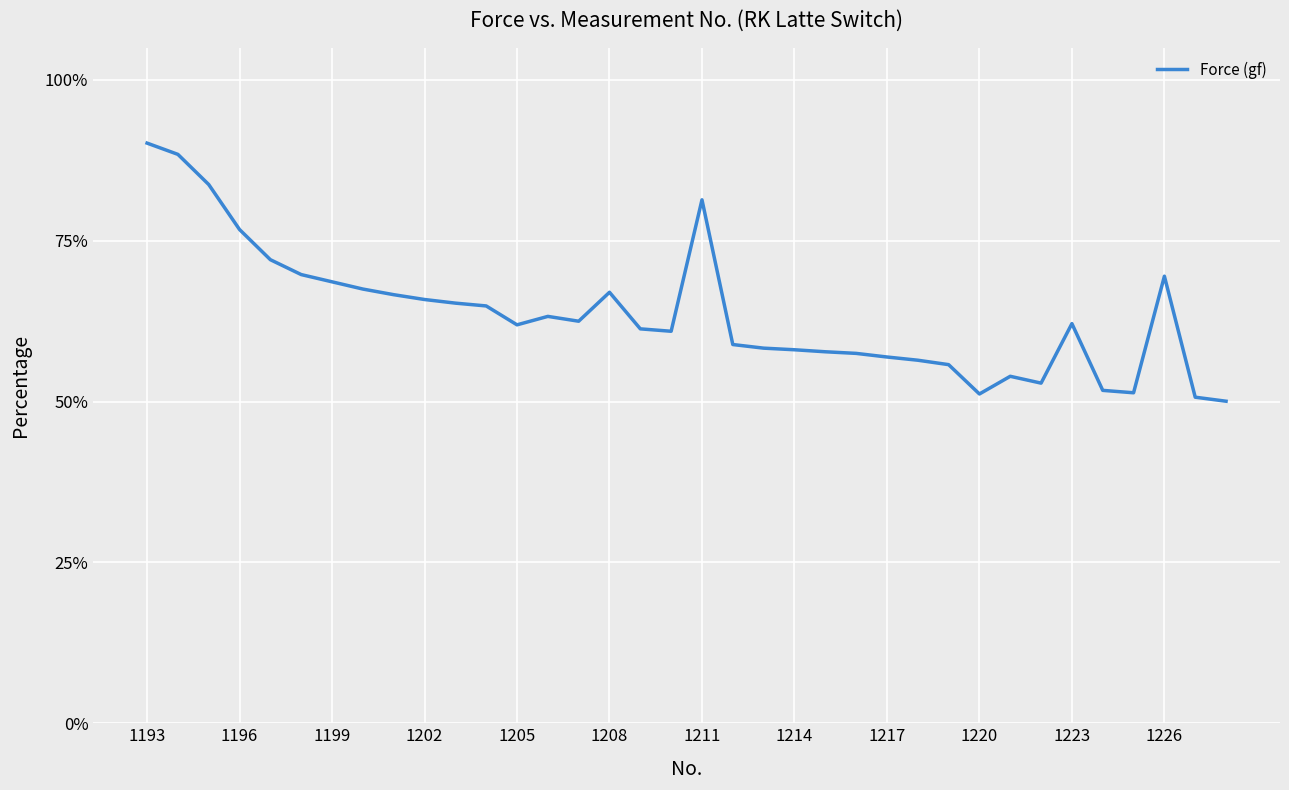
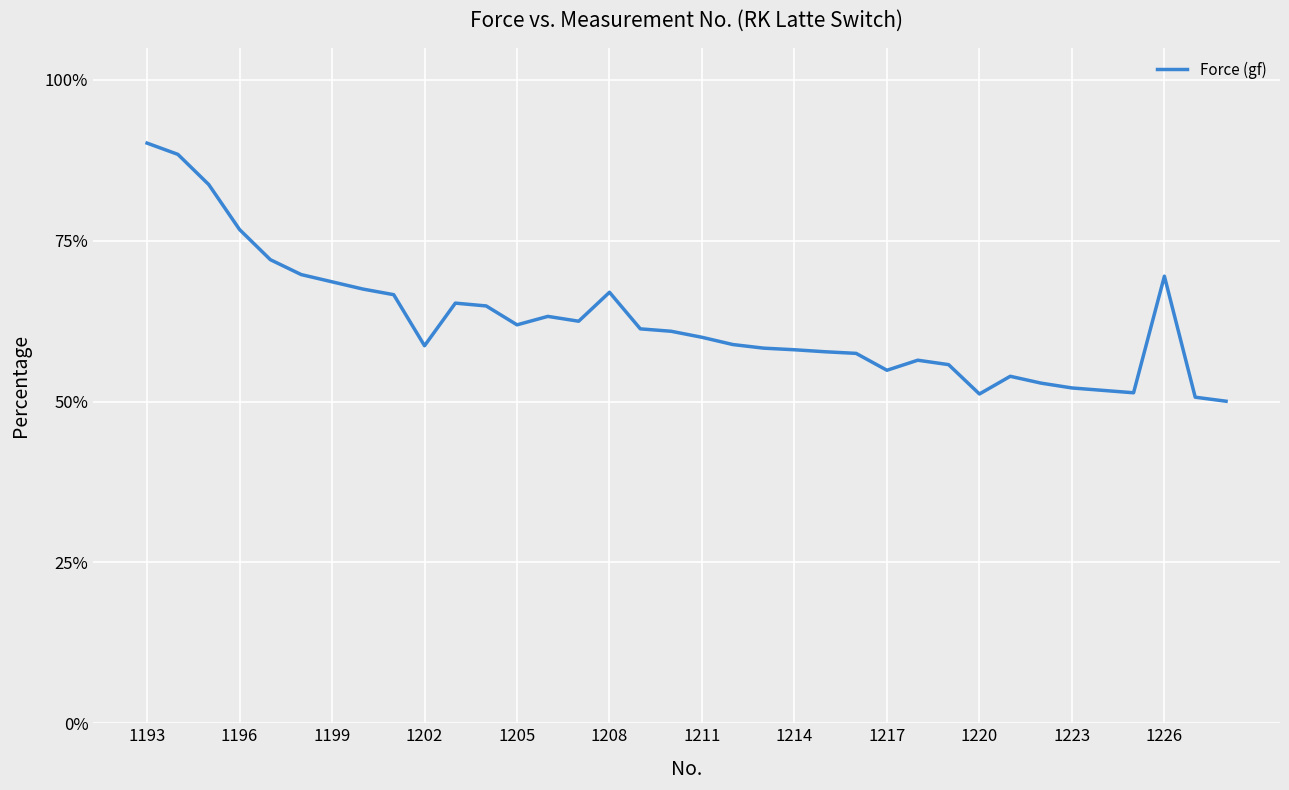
1202: 66% -> 59%
1211: 81% -> 60%
1217: 57% -> 55%
1223: 62% -> 52%
